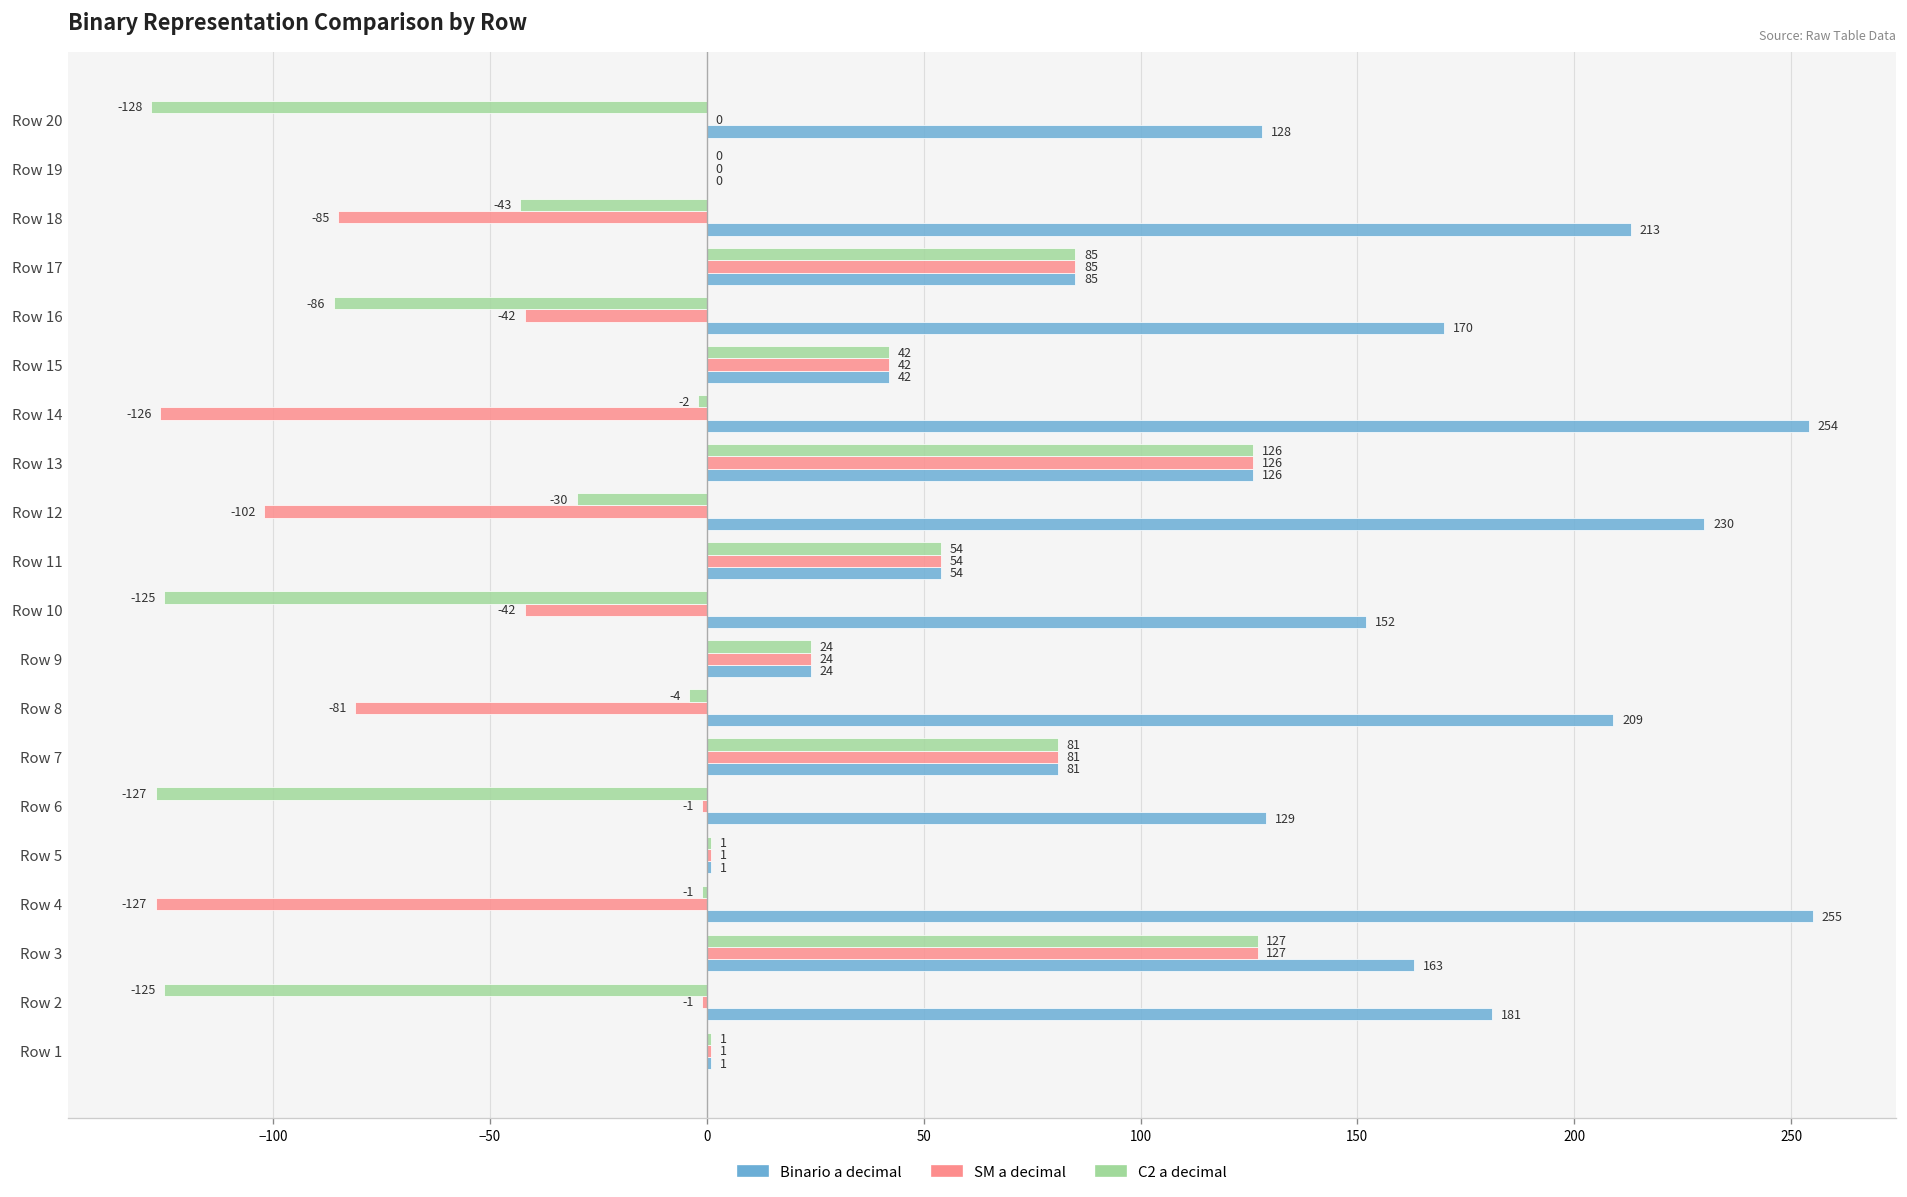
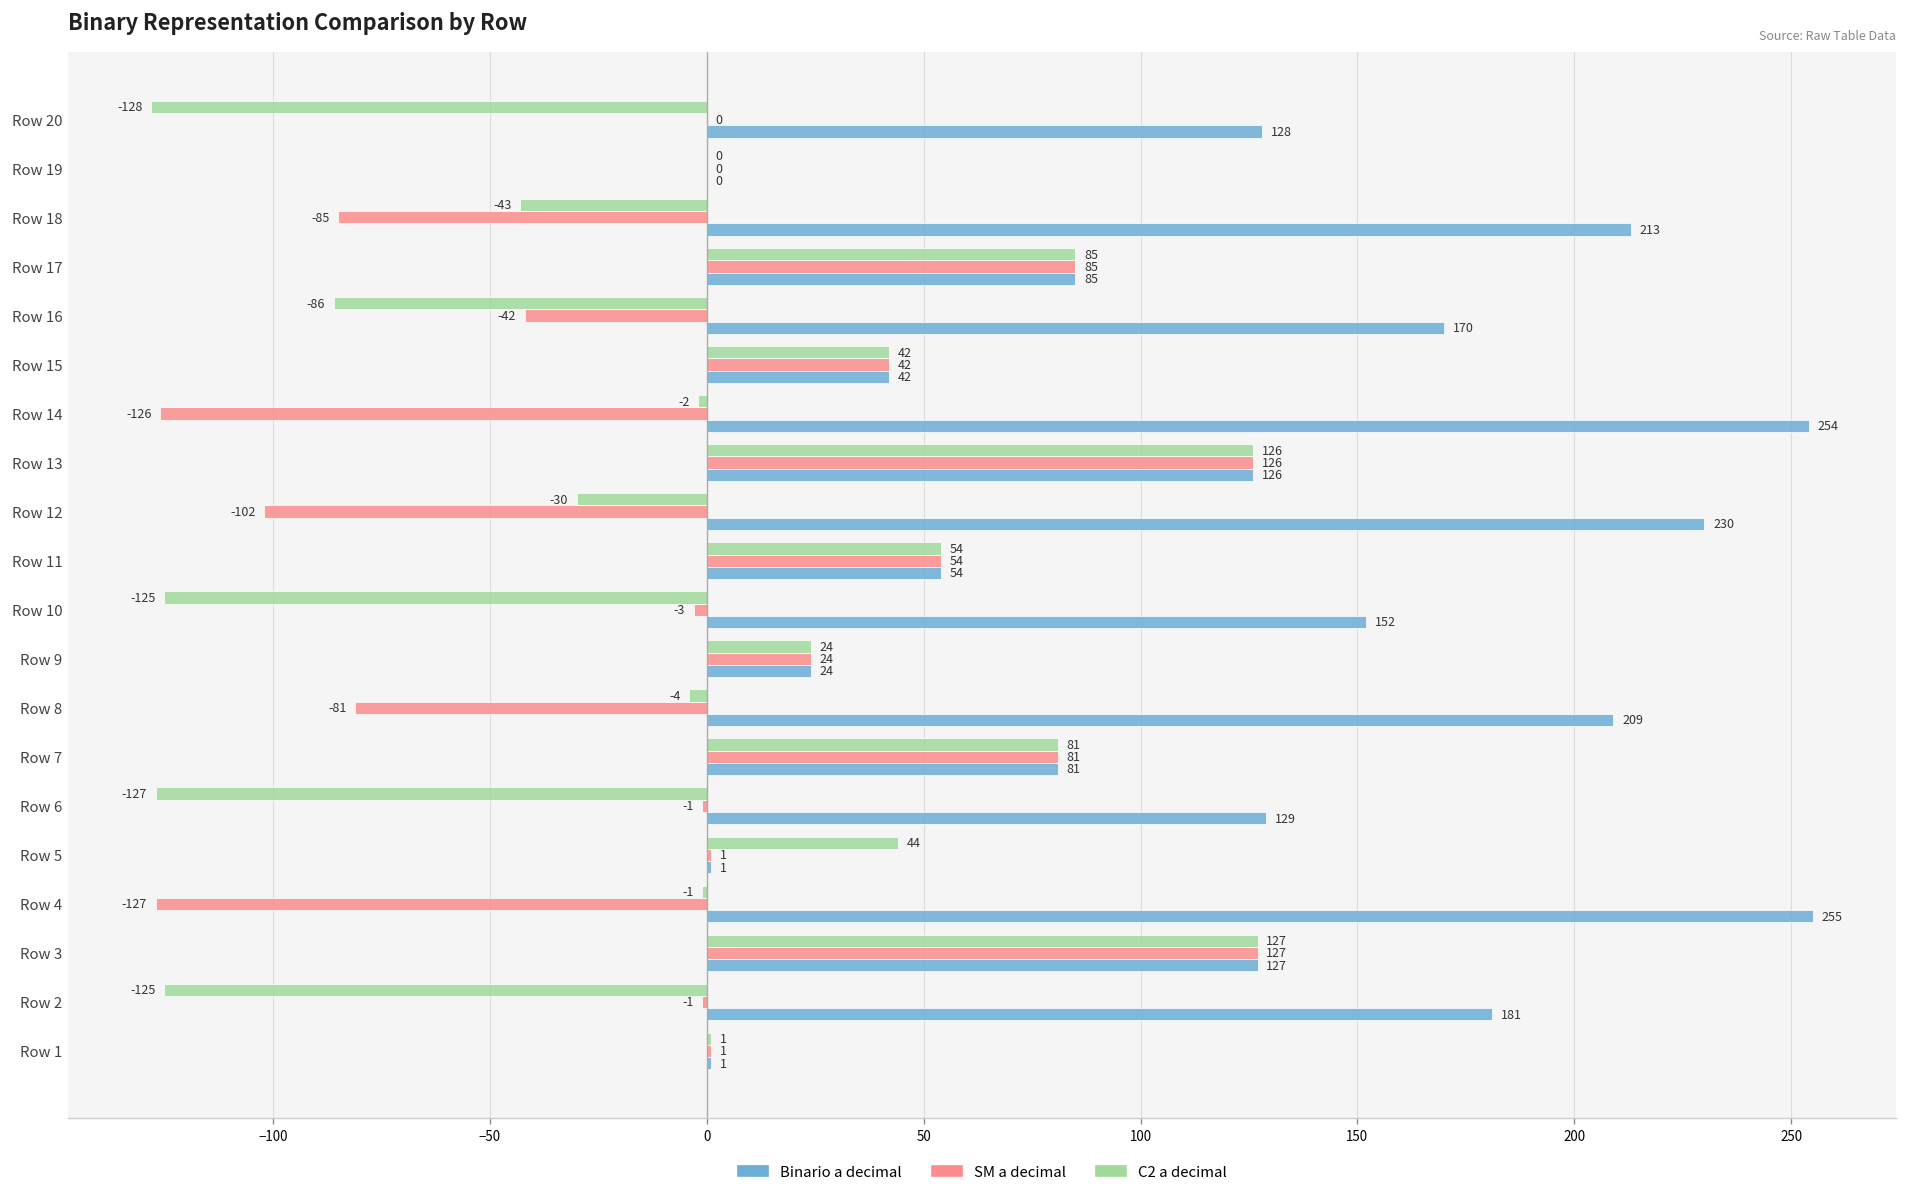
SM a decimal, Row 10: -42 -> -3
C2 a decimal, Row 5: 1 -> 44
Binario a decimal, Row 3: 163 -> 127
